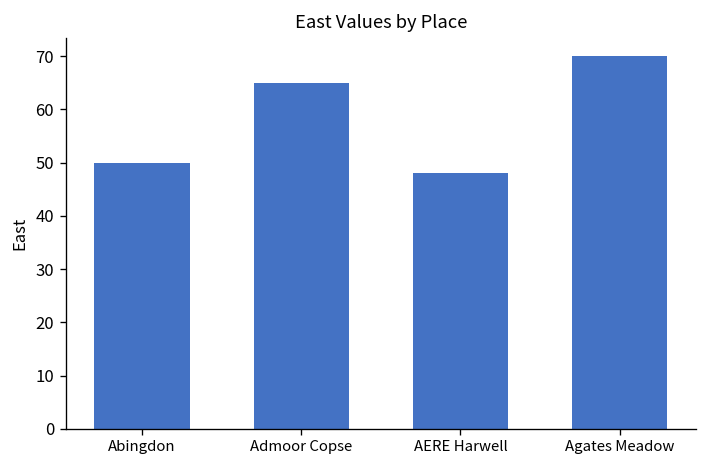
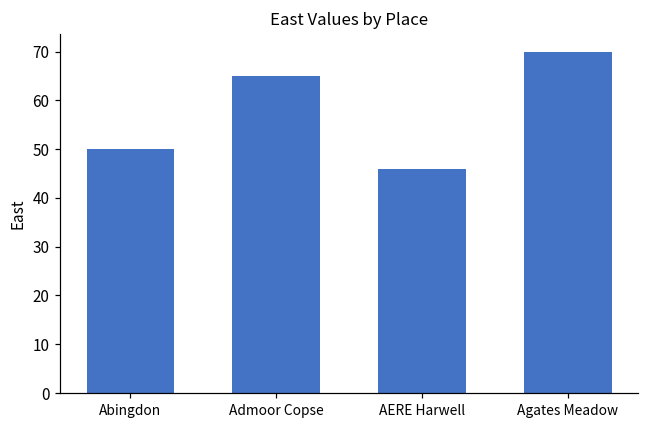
AERE Harwell: 48 -> 46
